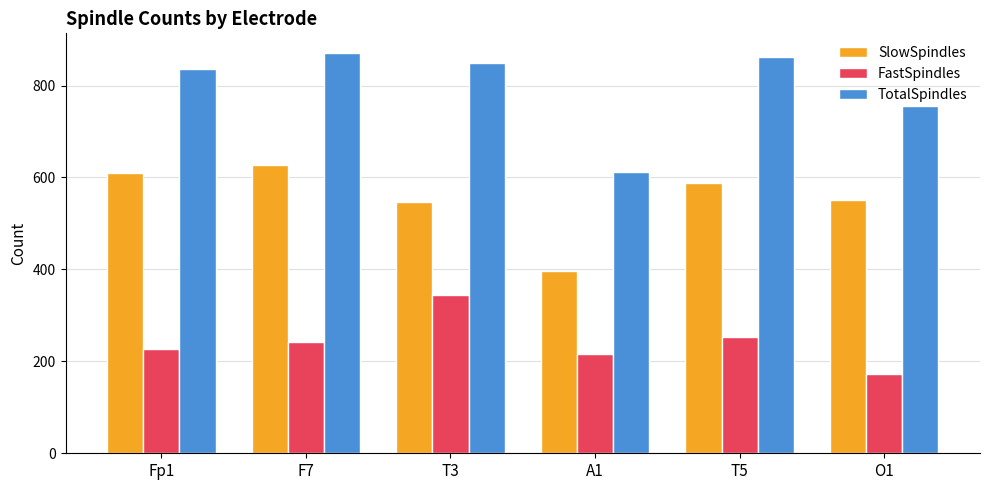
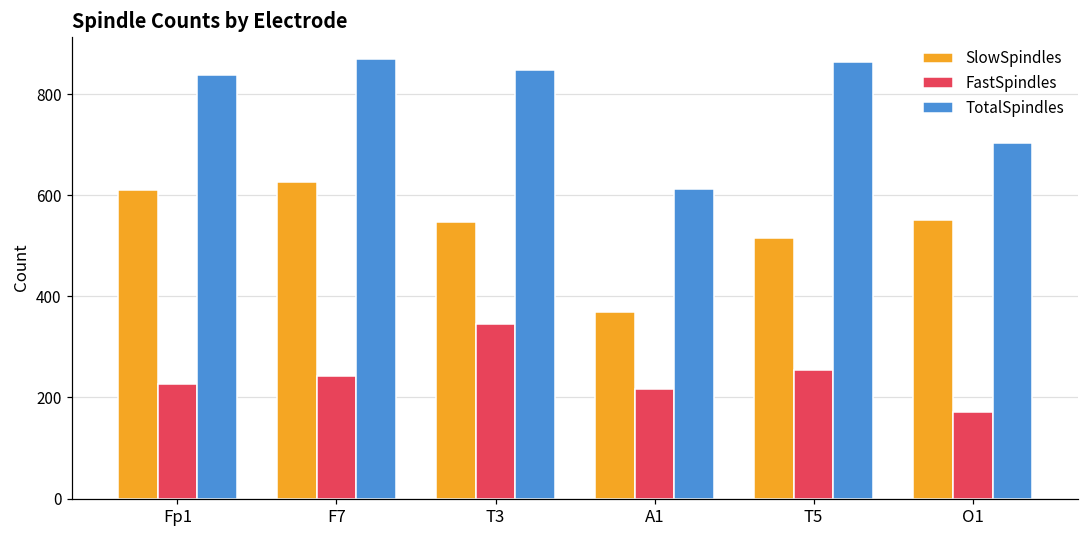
SlowSpindles, A1: 400 -> 370
SlowSpindles, T5: 590 -> 520
TotalSpindles, O1: 760 -> 700
